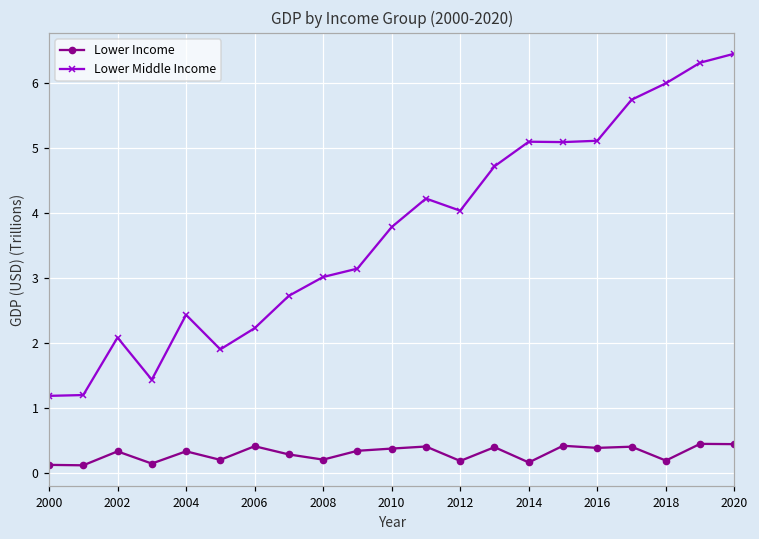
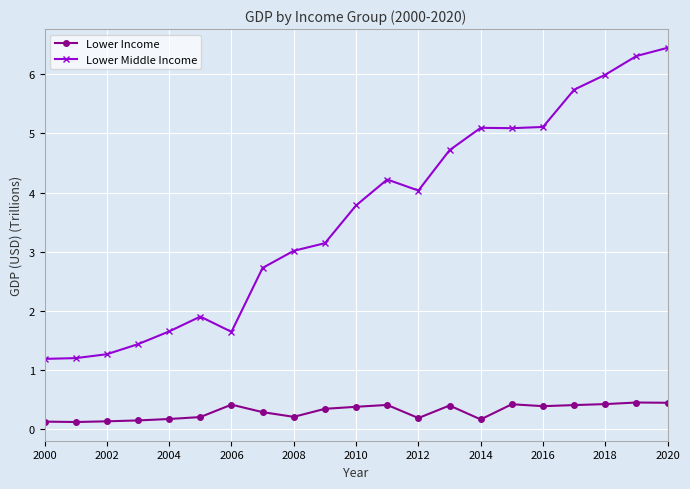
Lower Income, 2002: 0.3 -> 0.1
Lower Middle Income, 2002: 2.1 -> 1.3
Lower Income, 2004: 0.3 -> 0.2
Lower Middle Income, 2004: 2.4 -> 1.6
Lower Middle Income, 2006: 2.2 -> 1.6
Lower Income, 2018: 0.2 -> 0.4
